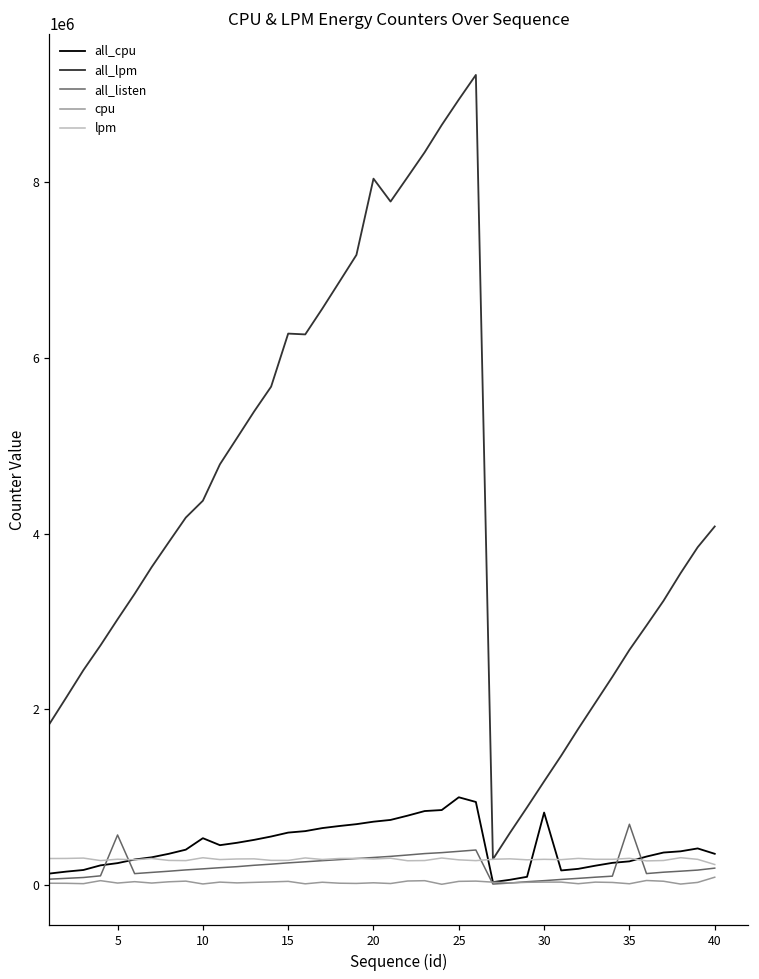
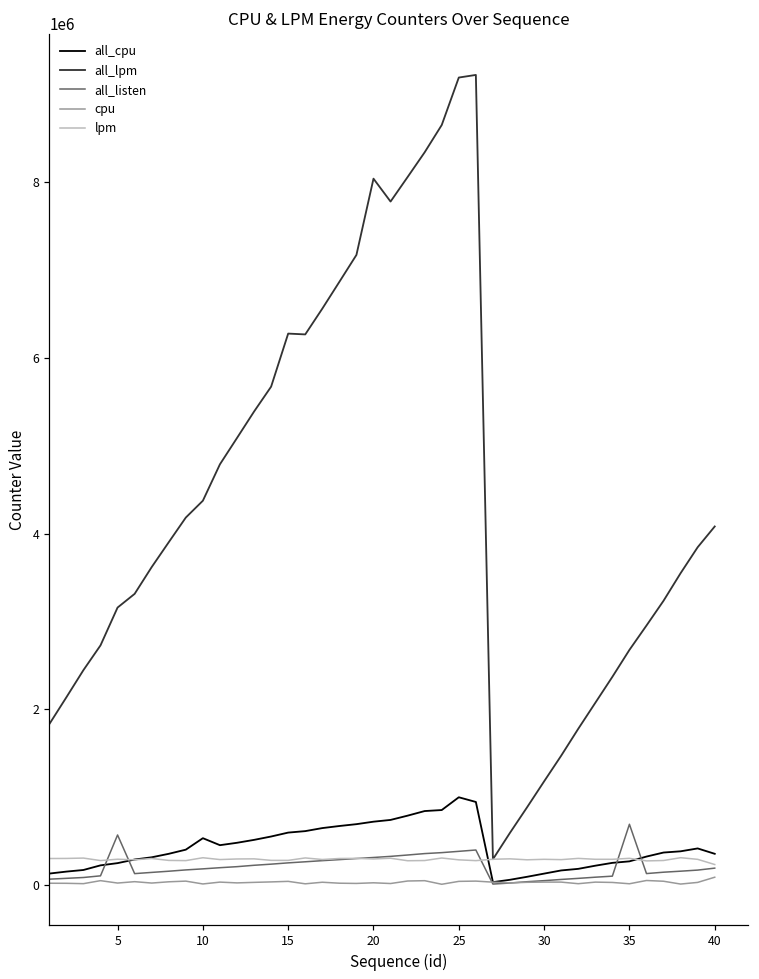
all_lpm, 5: 3000000 -> 3200000
all_lpm, 25: 8900000 -> 9200000
all_cpu, 30: 800000 -> 100000
